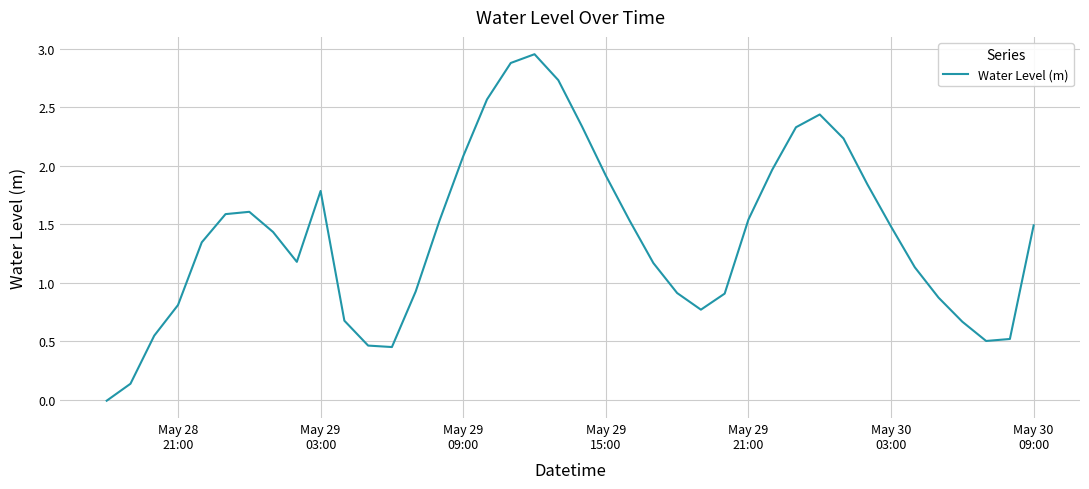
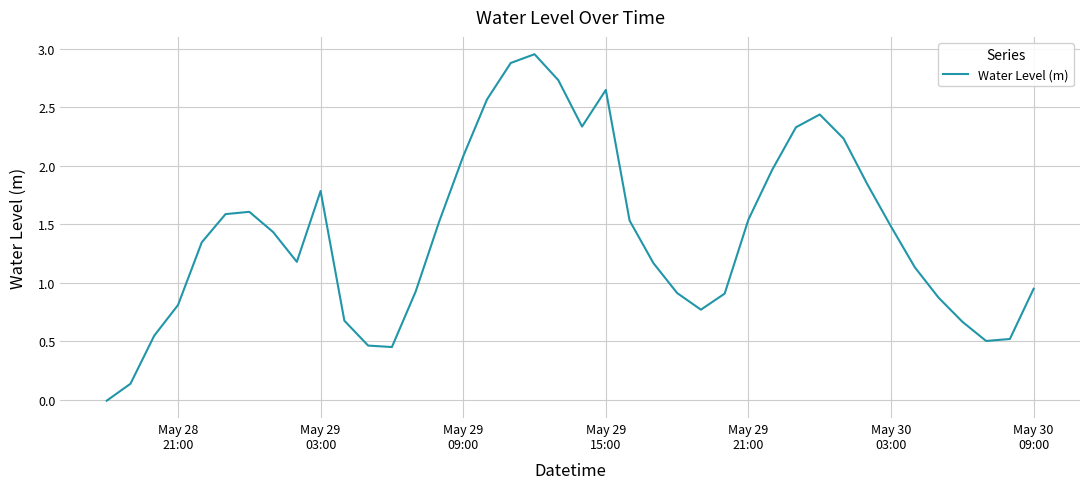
May 29 15:00: 1.92 -> 2.65
May 30 09:00: 1.49 -> 0.95
